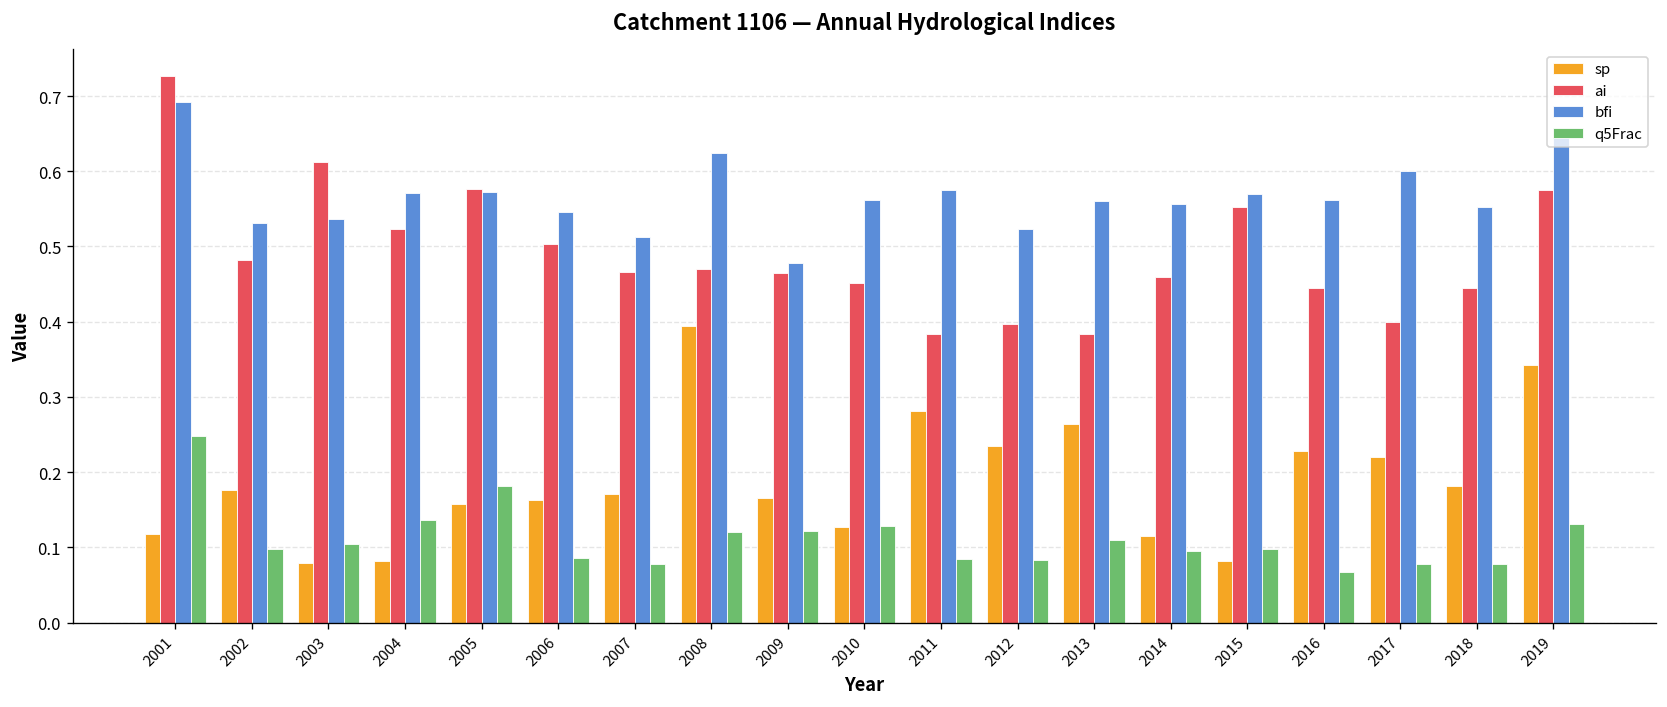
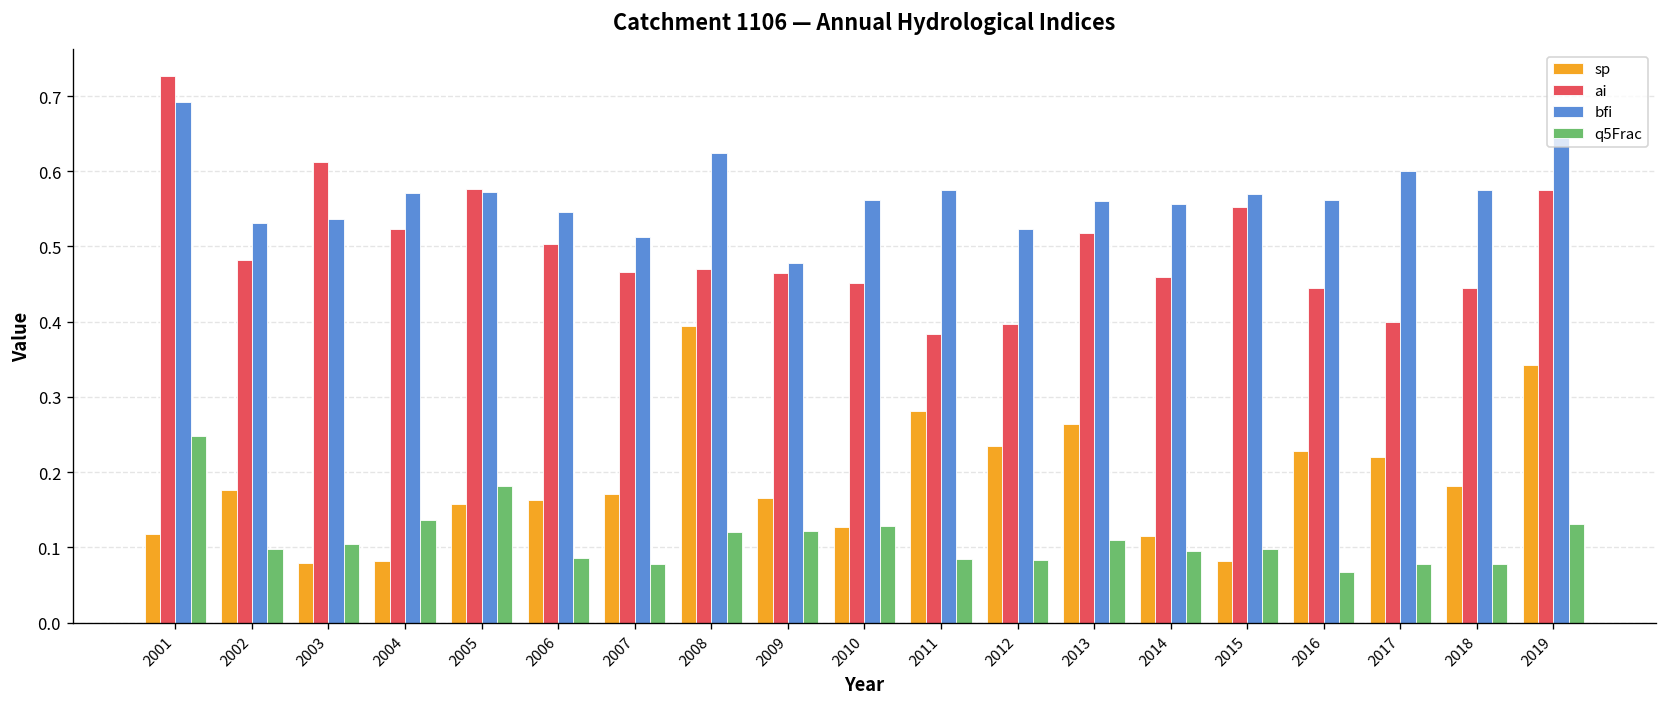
ai, 2013: 0.38 -> 0.52
bfi, 2018: 0.55 -> 0.57
